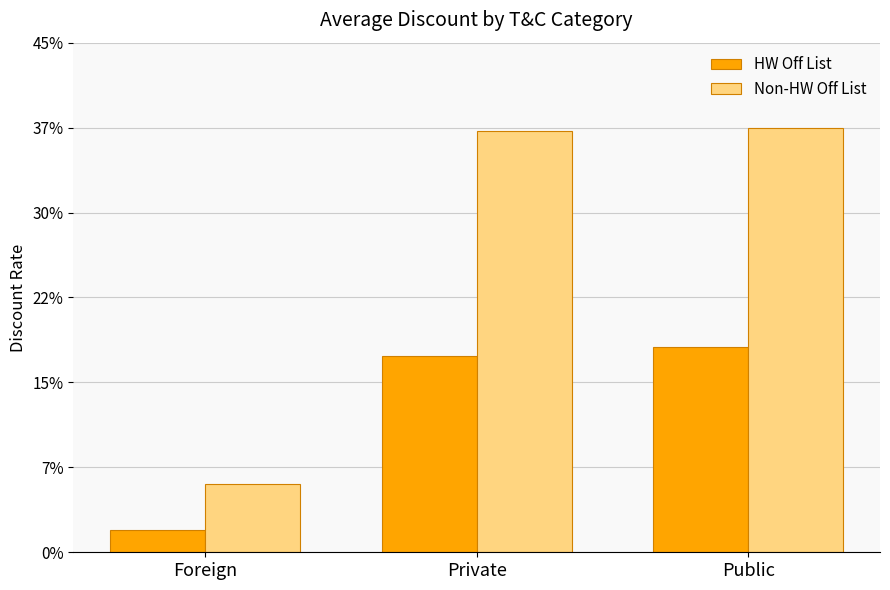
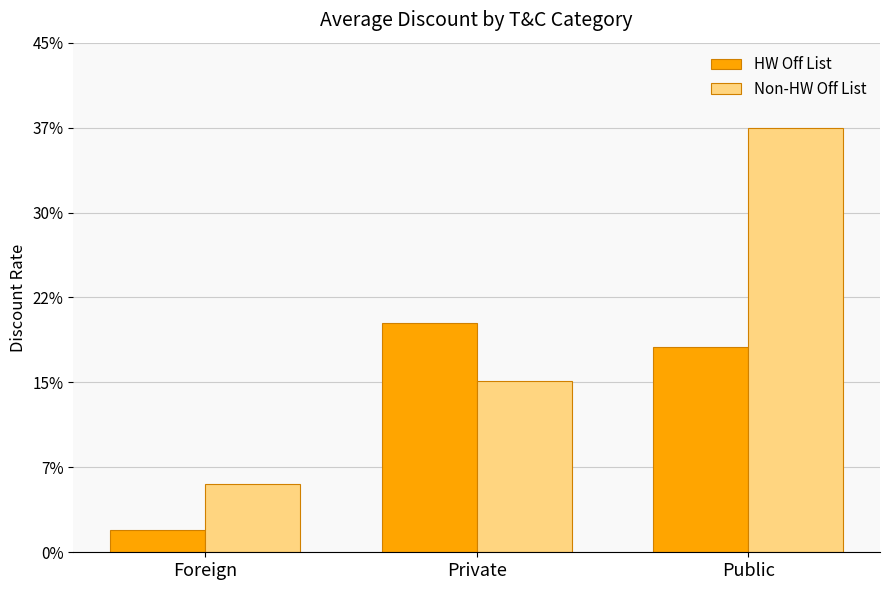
HW Off List, Private: 17.2% -> 20.1%
Non-HW Off List, Private: 37.0% -> 15.0%
